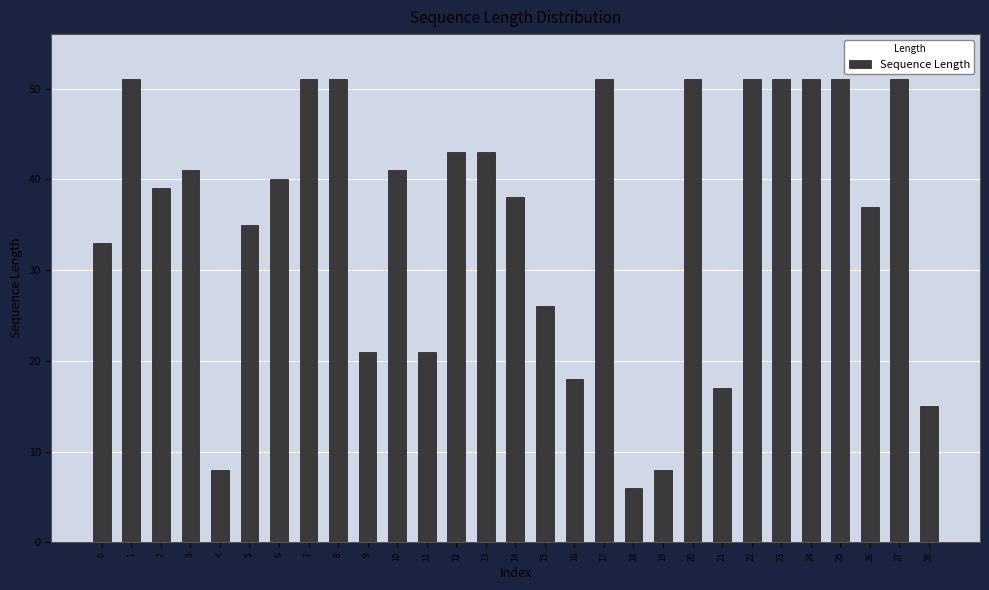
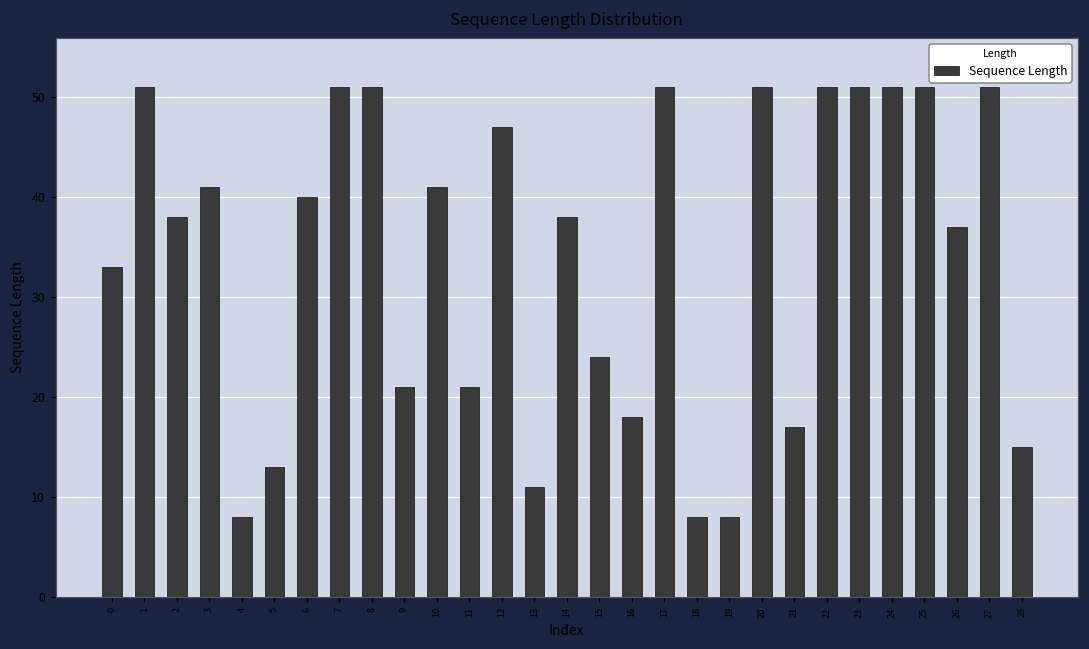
2: 39 -> 38
5: 35 -> 13
12: 43 -> 47
13: 43 -> 11
15: 26 -> 24
18: 6 -> 8
